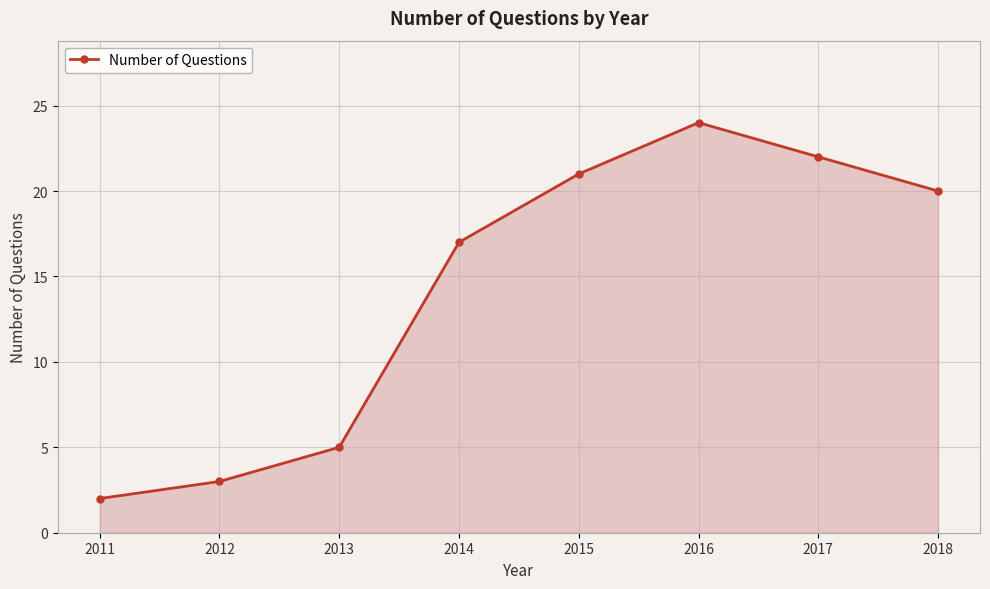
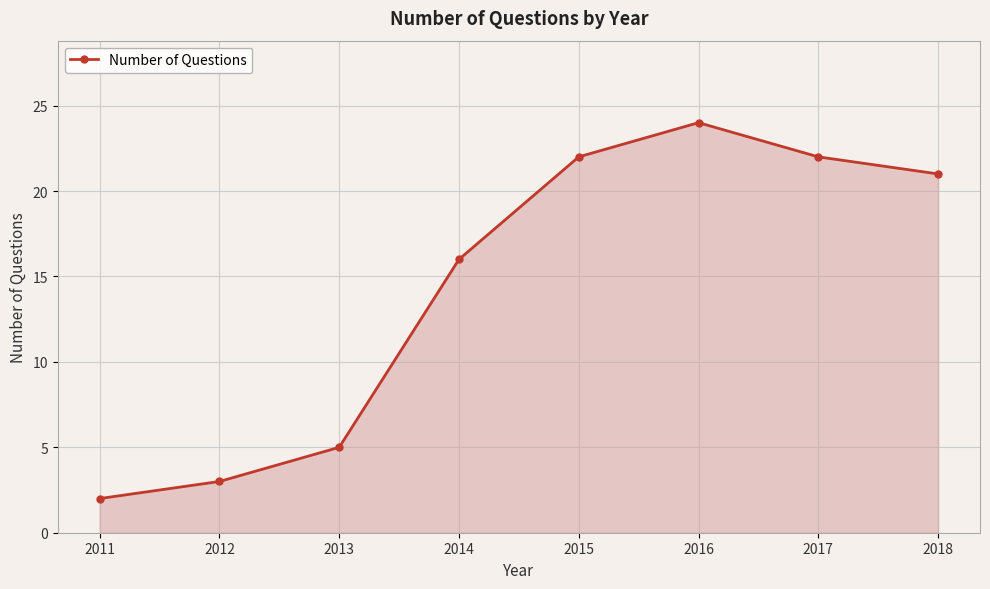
2014: 17 -> 16
2015: 21 -> 22
2018: 20 -> 21
